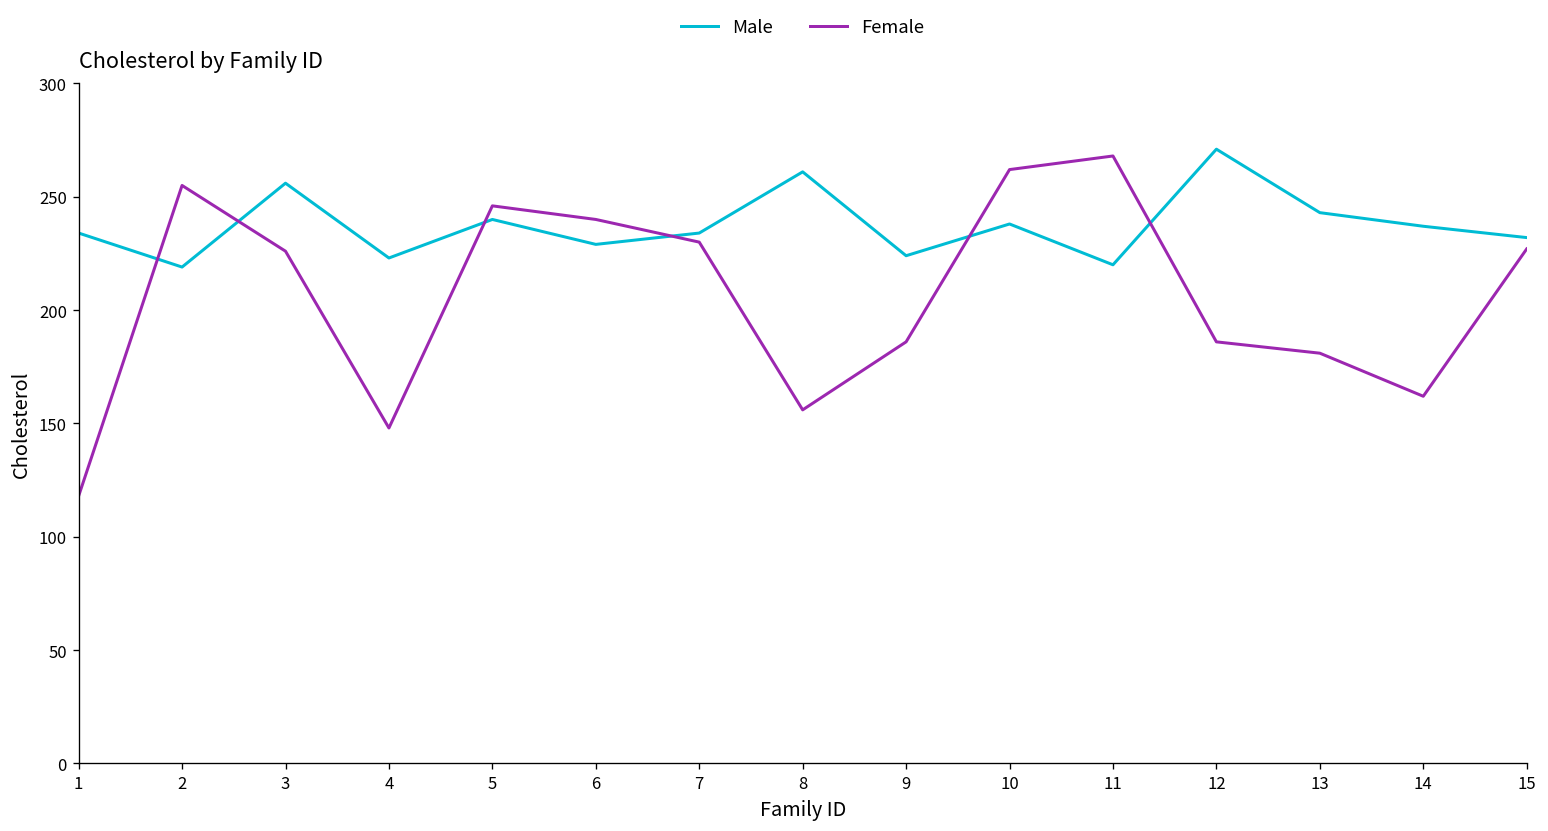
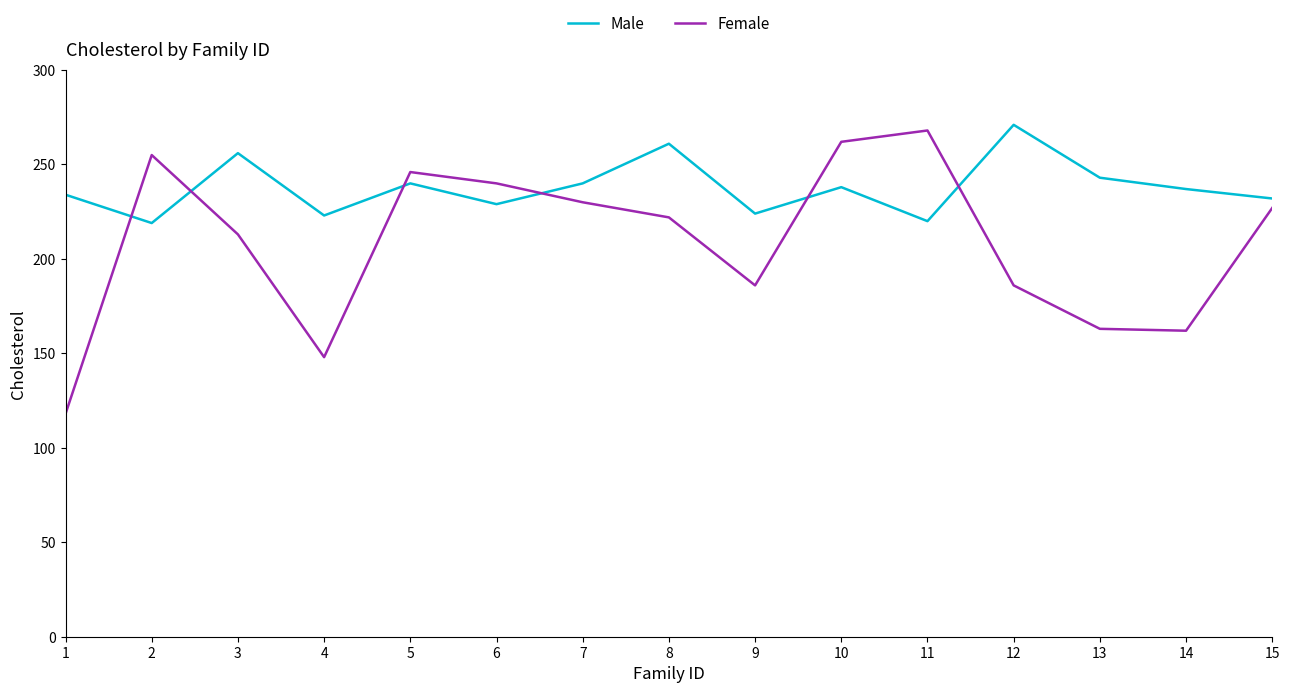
Female, 3: 226 -> 213
Male, 7: 234 -> 240
Female, 8: 156 -> 222
Female, 13: 181 -> 163
